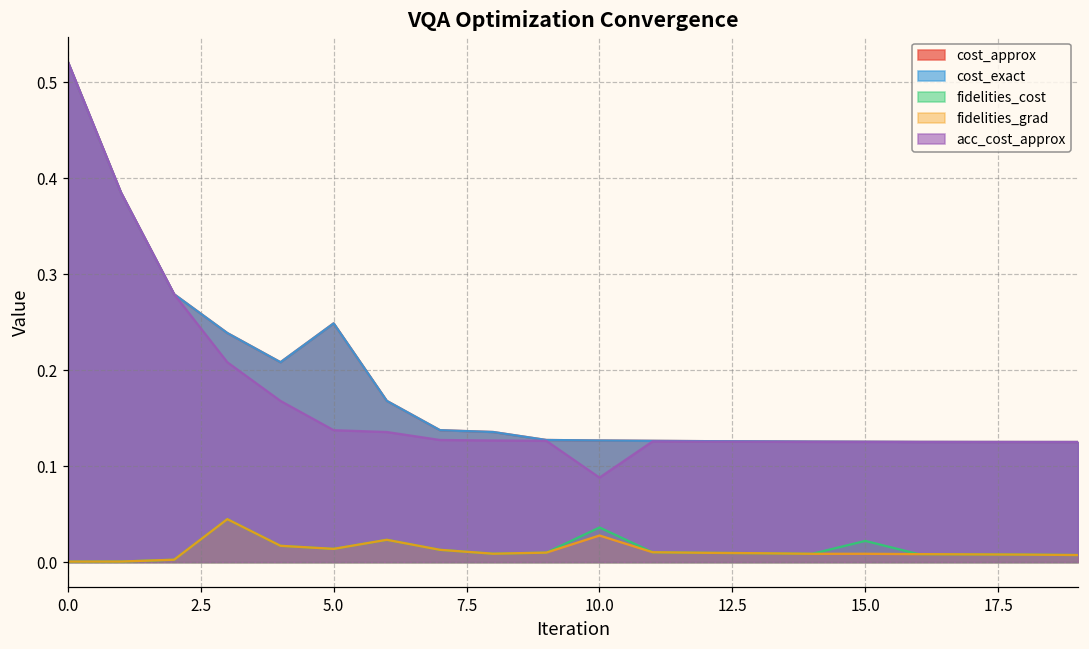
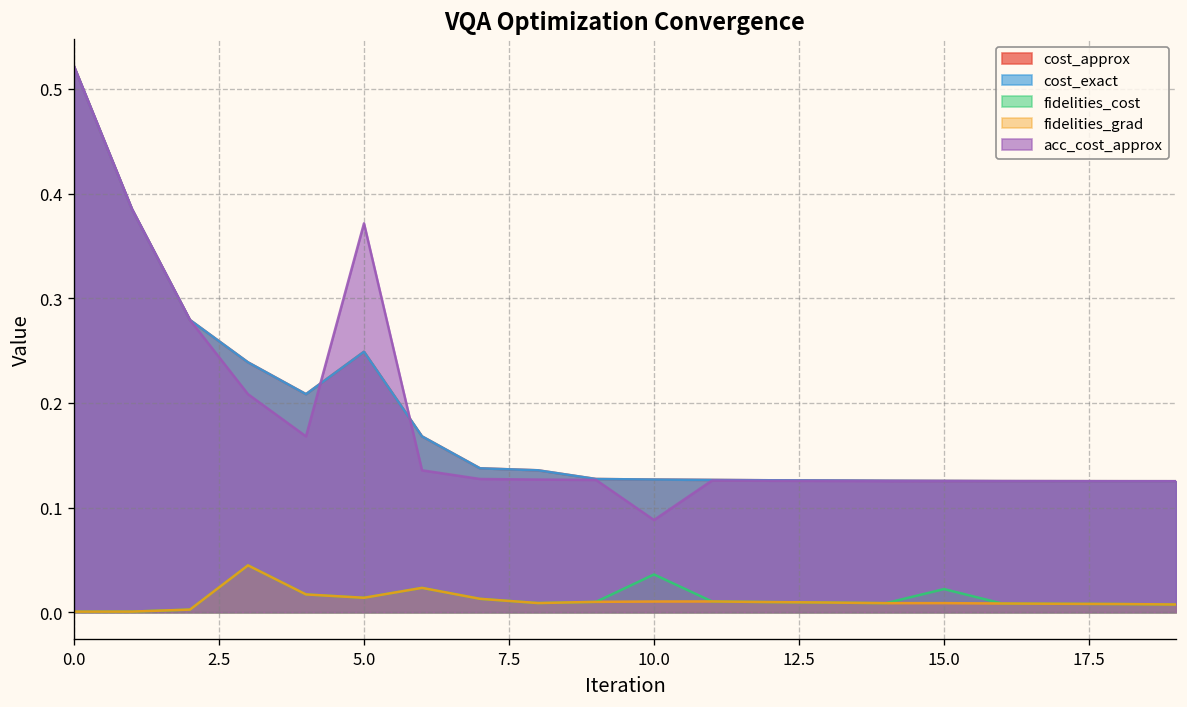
acc_cost_approx, 5.0: 0.14 -> 0.37
fidelities_grad, 10.0: 0.03 -> 0.01
